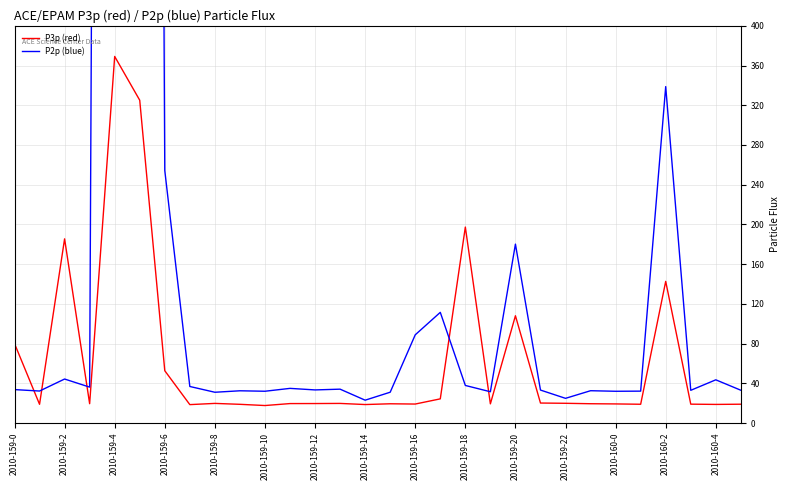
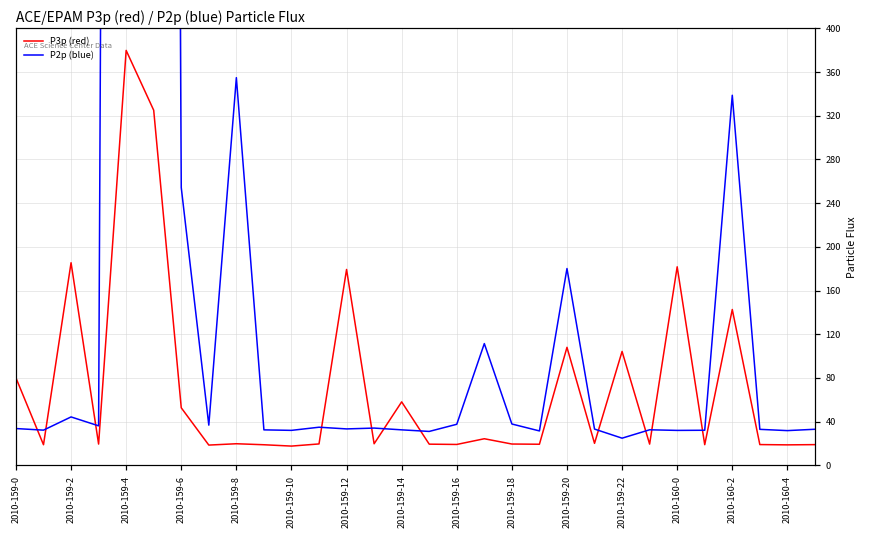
P3p (red), 2010-159-4: 370 -> 380
P2p (blue), 2010-159-8: 30 -> 350
P3p (red), 2010-159-12: 20 -> 180
P3p (red), 2010-159-14: 20 -> 60
P2p (blue), 2010-159-14: 20 -> 30
P2p (blue), 2010-159-16: 90 -> 40
P3p (red), 2010-159-18: 200 -> 20
P3p (red), 2010-159-22: 20 -> 100
P3p (red), 2010-160-0: 20 -> 180
P2p (blue), 2010-160-4: 40 -> 30
